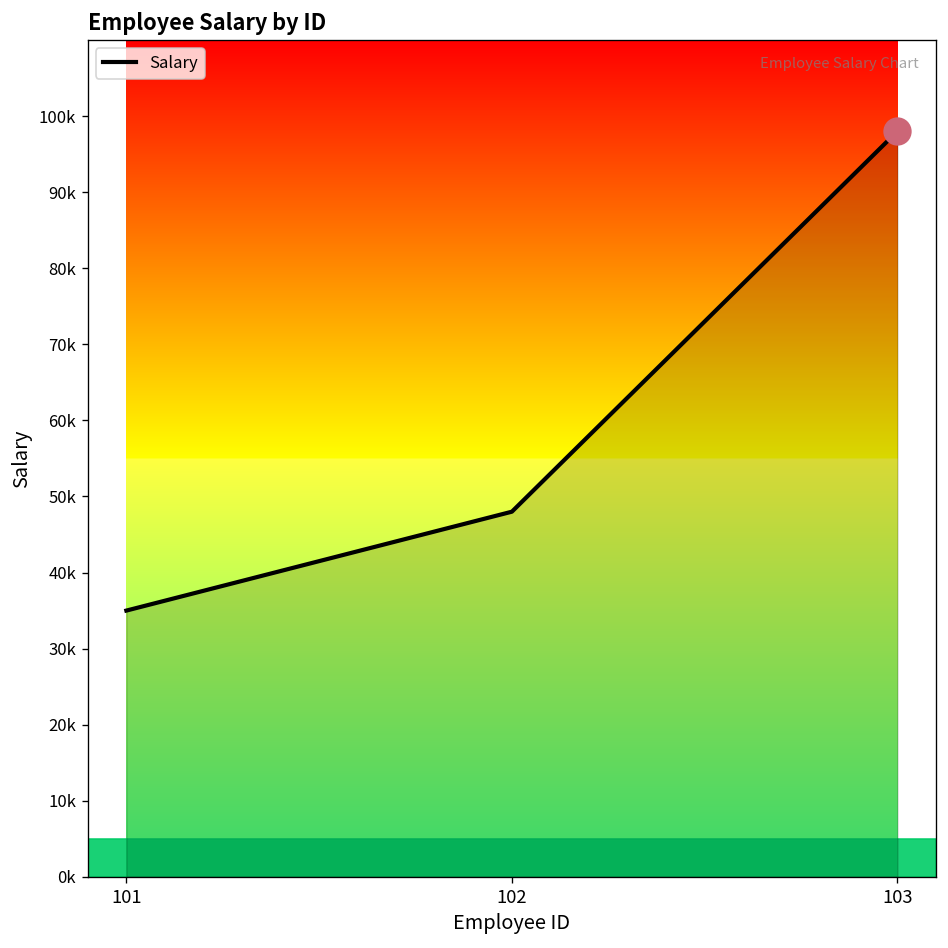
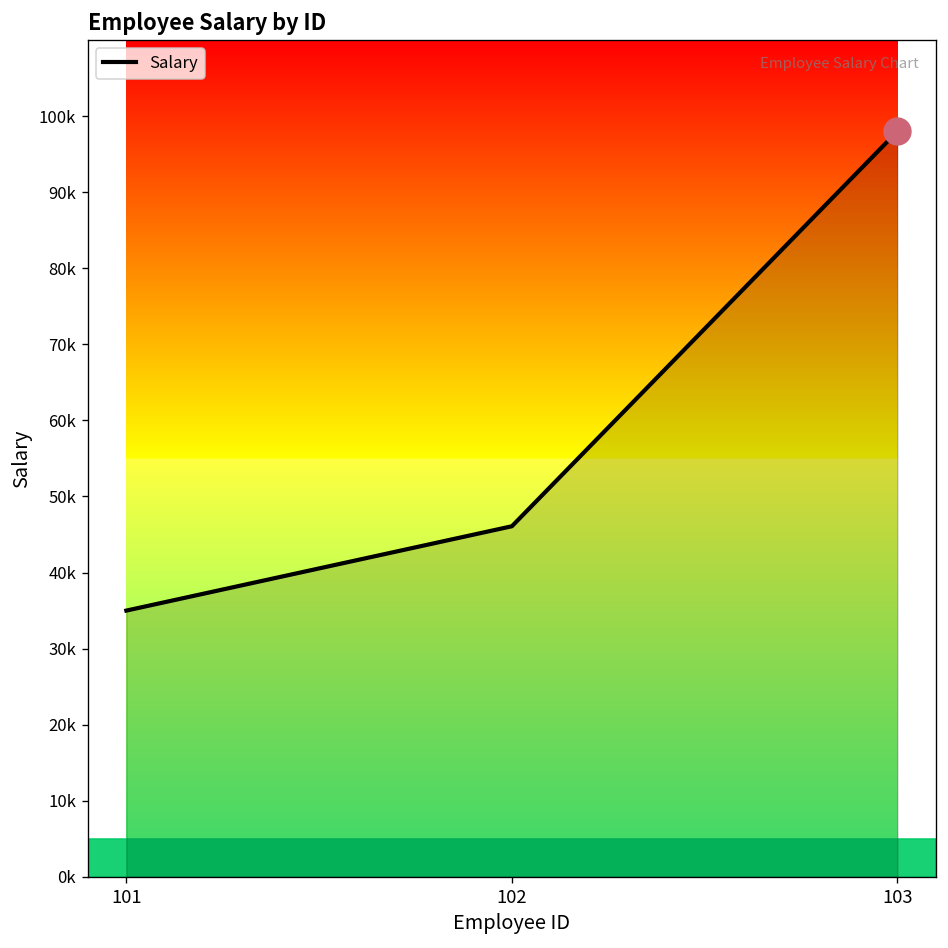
Salary, 102: 48000 -> 46000
